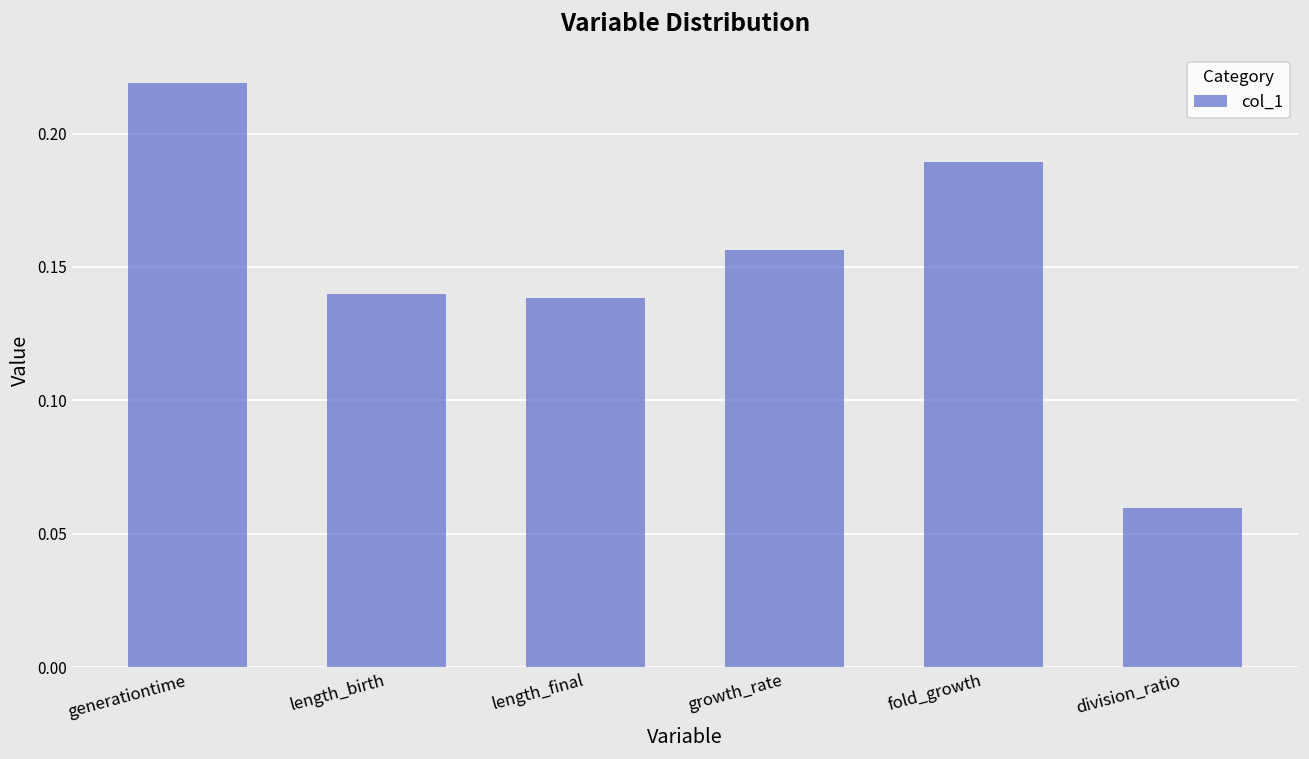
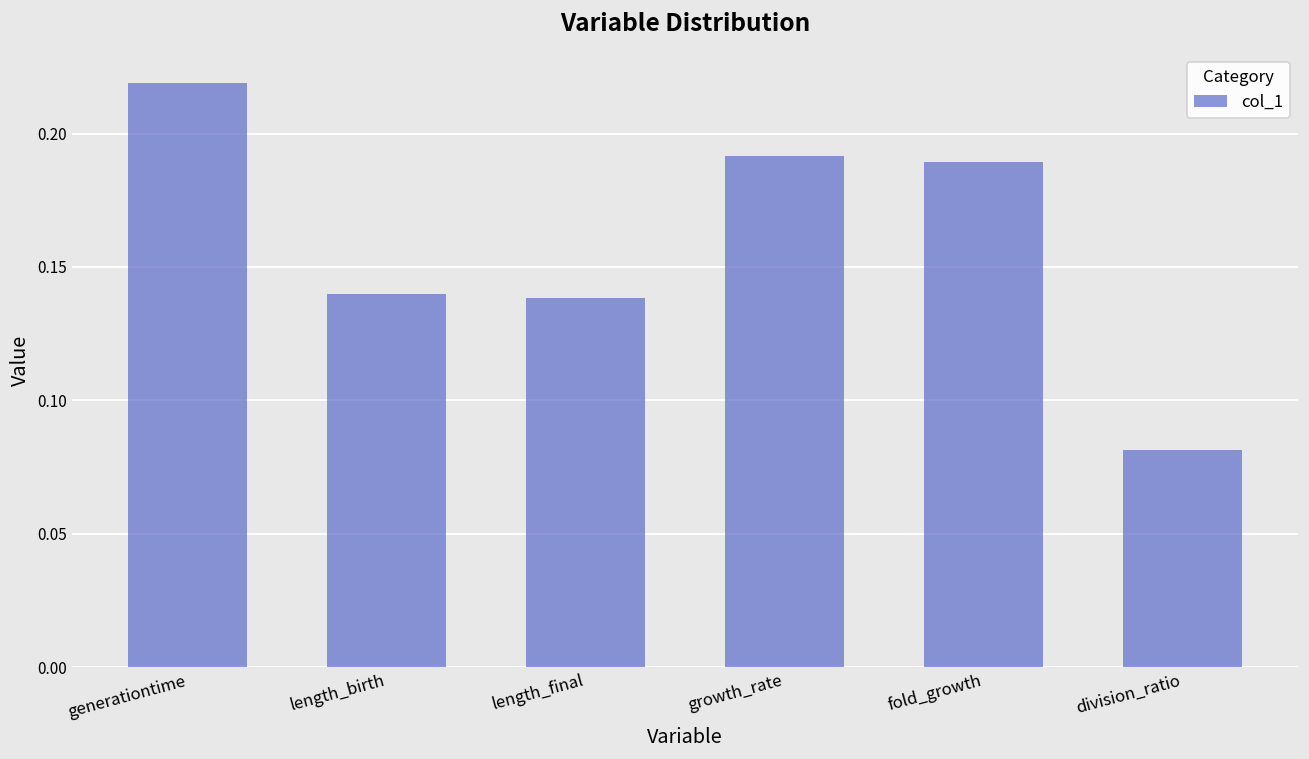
growth_rate: 0.157 -> 0.192
division_ratio: 0.060 -> 0.081
